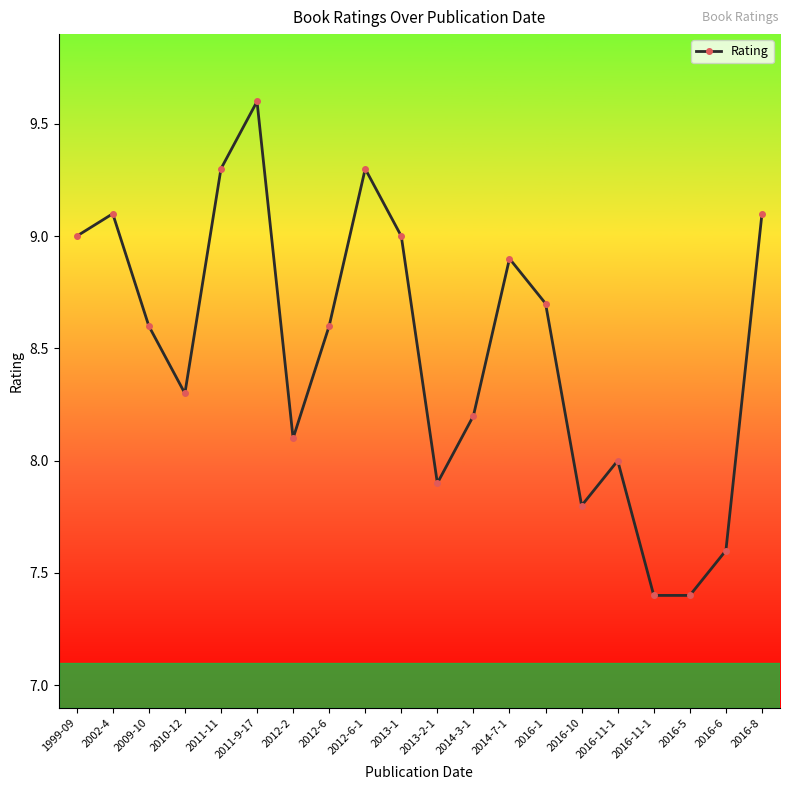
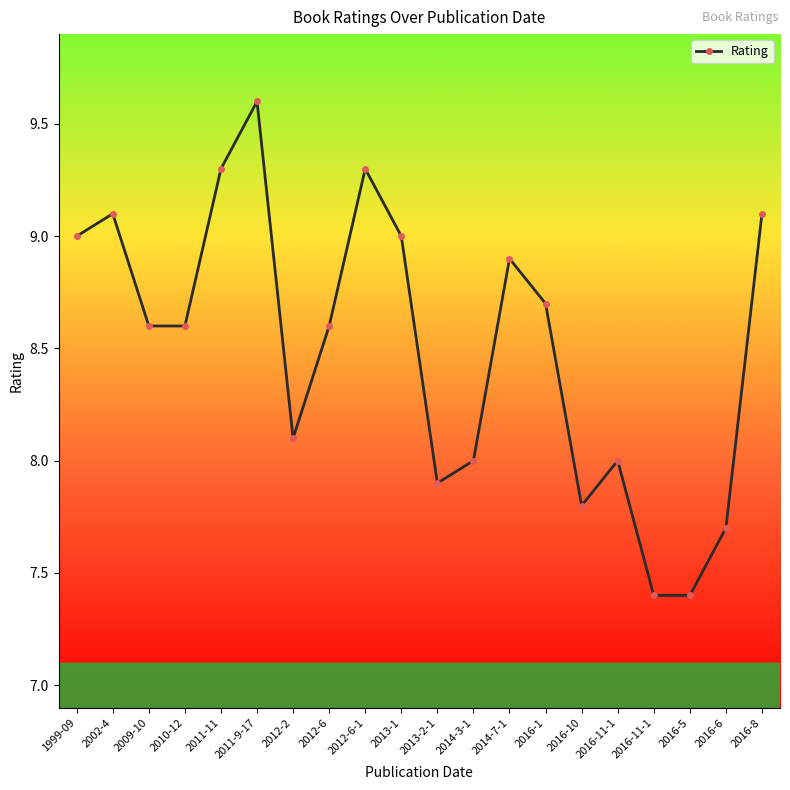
2010-12: 8.3 -> 8.6
2014-3-1: 8.2 -> 8.0
2016-6: 7.6 -> 7.7
